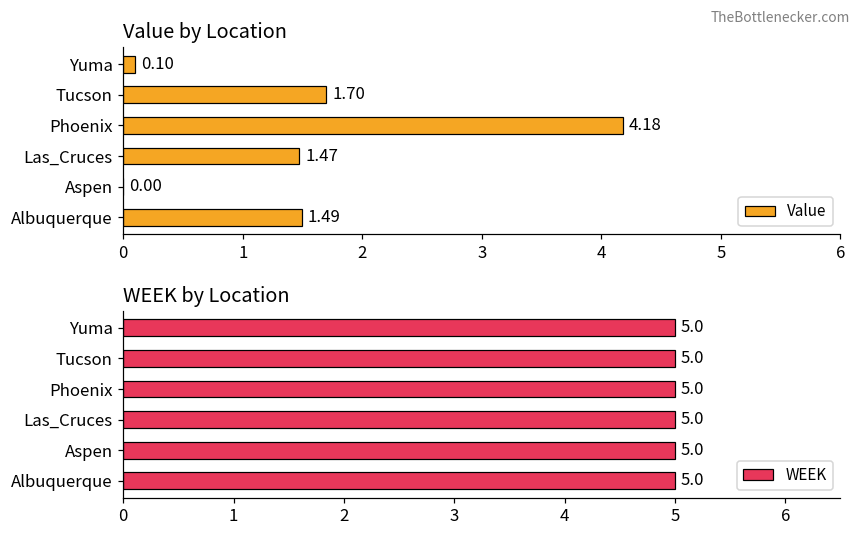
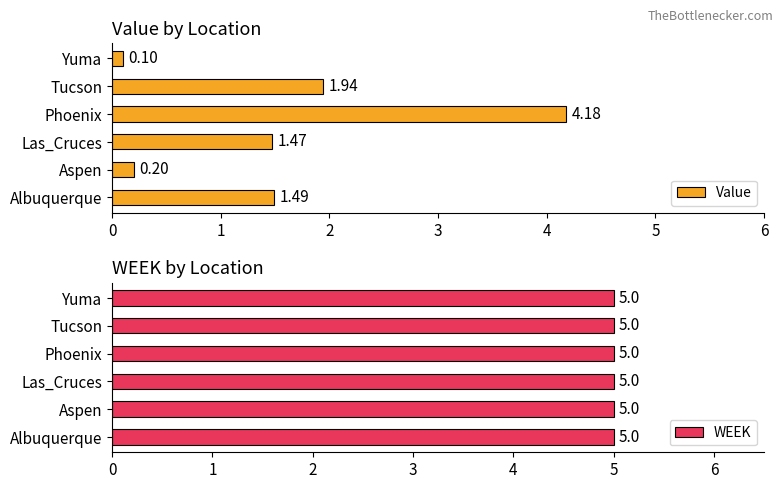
Value by Location, Tucson: 1.70 -> 1.94
Value by Location, Aspen: 0.00 -> 0.20
